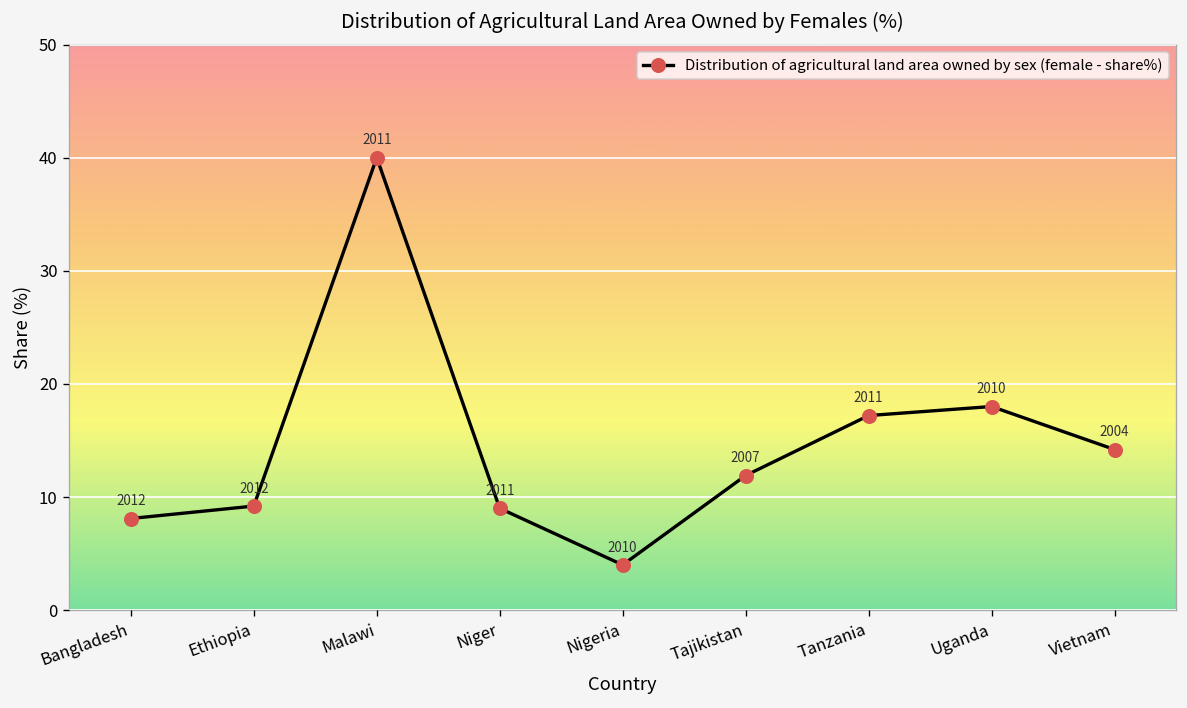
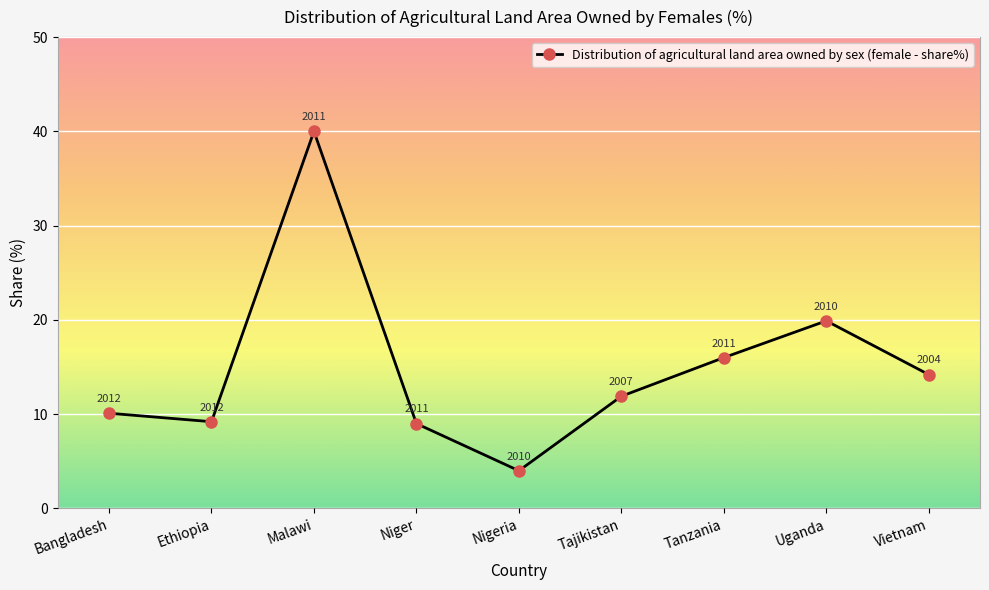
Bangladesh: 8 -> 10
Tanzania: 17 -> 16
Uganda: 18 -> 20
